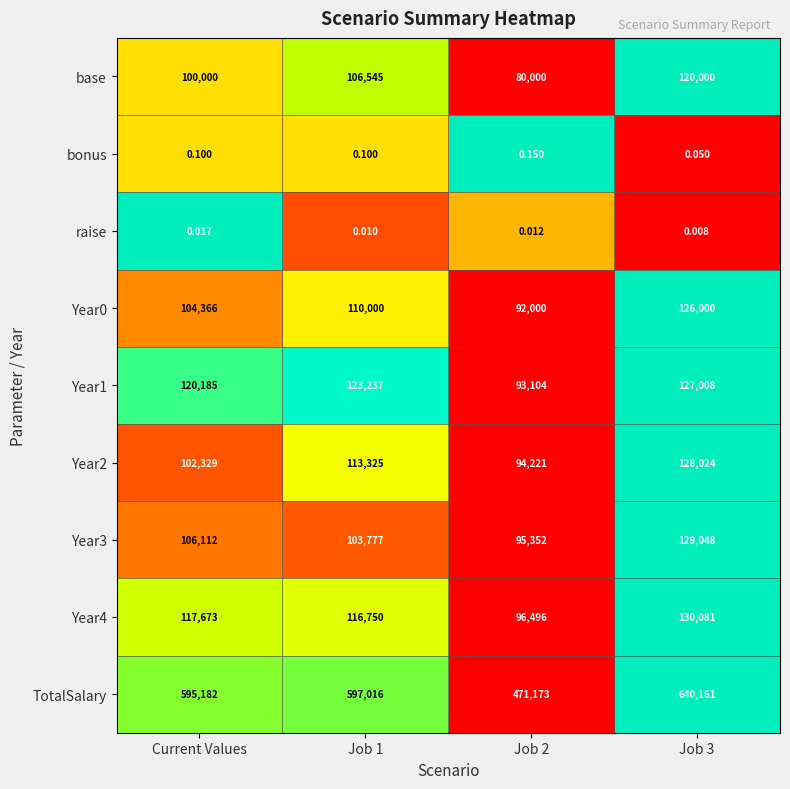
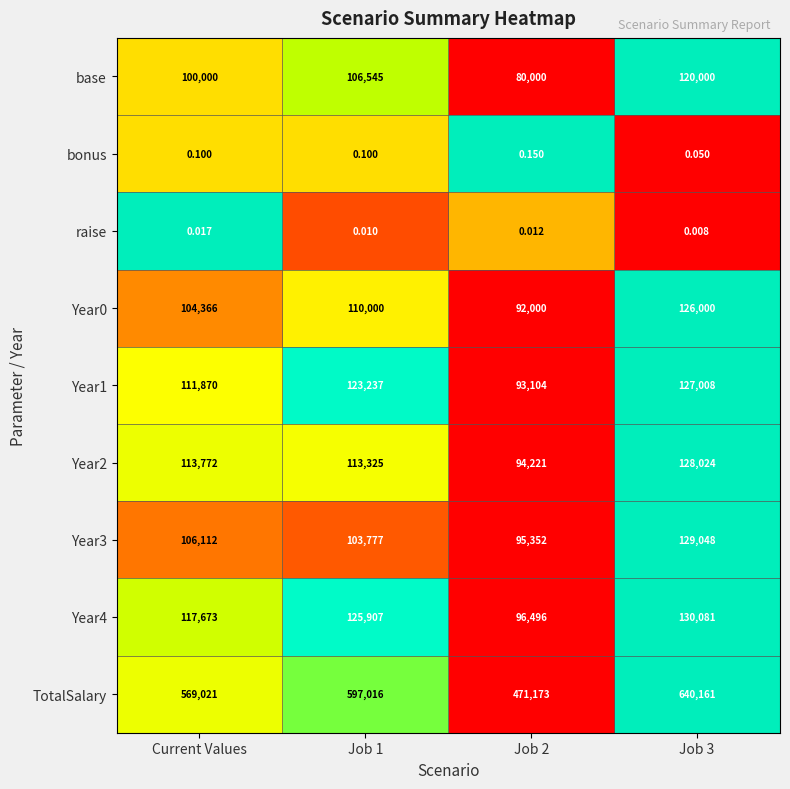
Year1, Current Values: 120,185 -> 111,870
Year2, Current Values: 102,329 -> 113,772
Year4, Job 1: 116,750 -> 125,907
TotalSalary, Current Values: 595,182 -> 569,021
